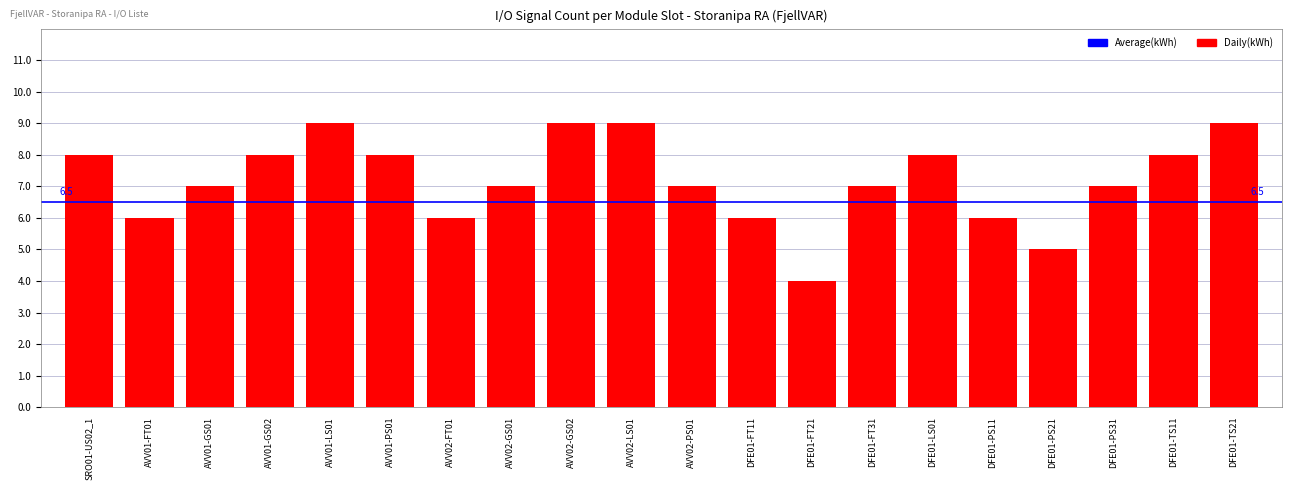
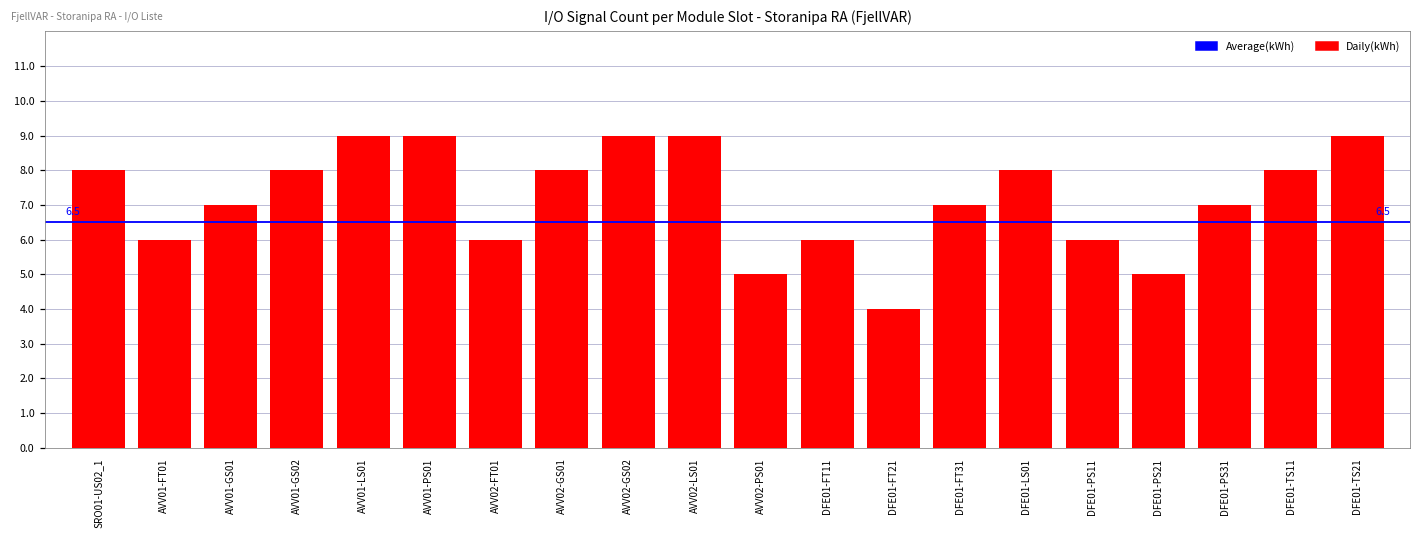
AVV01-PS01: 8 -> 9
AVV02-GS01: 7 -> 8
AVV02-PS01: 7 -> 5
